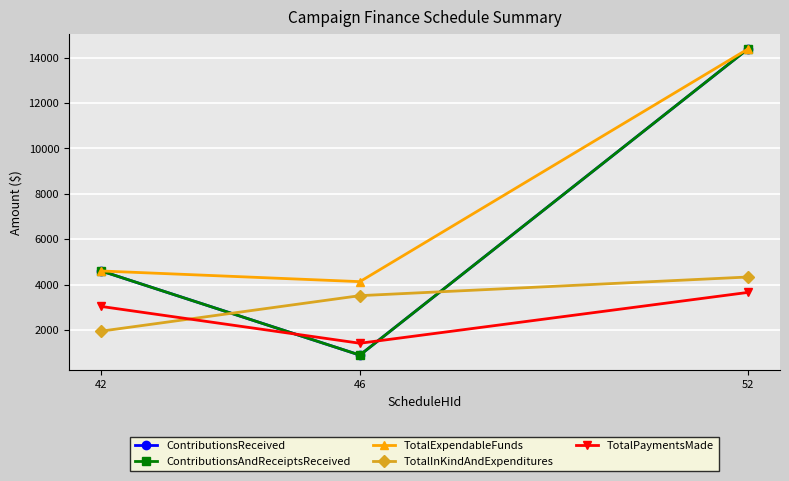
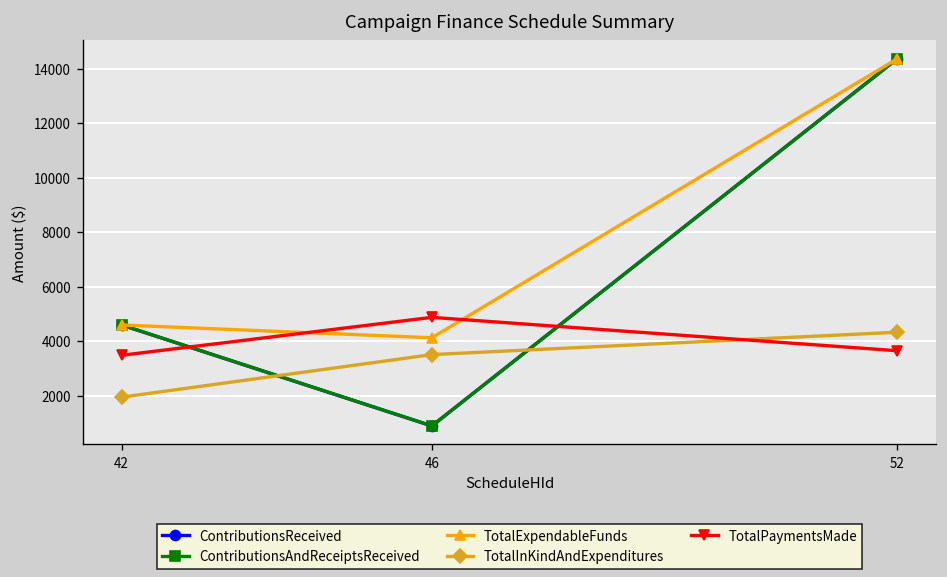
TotalPaymentsMade, 42: 3000 -> 3500
TotalPaymentsMade, 46: 1400 -> 4900
